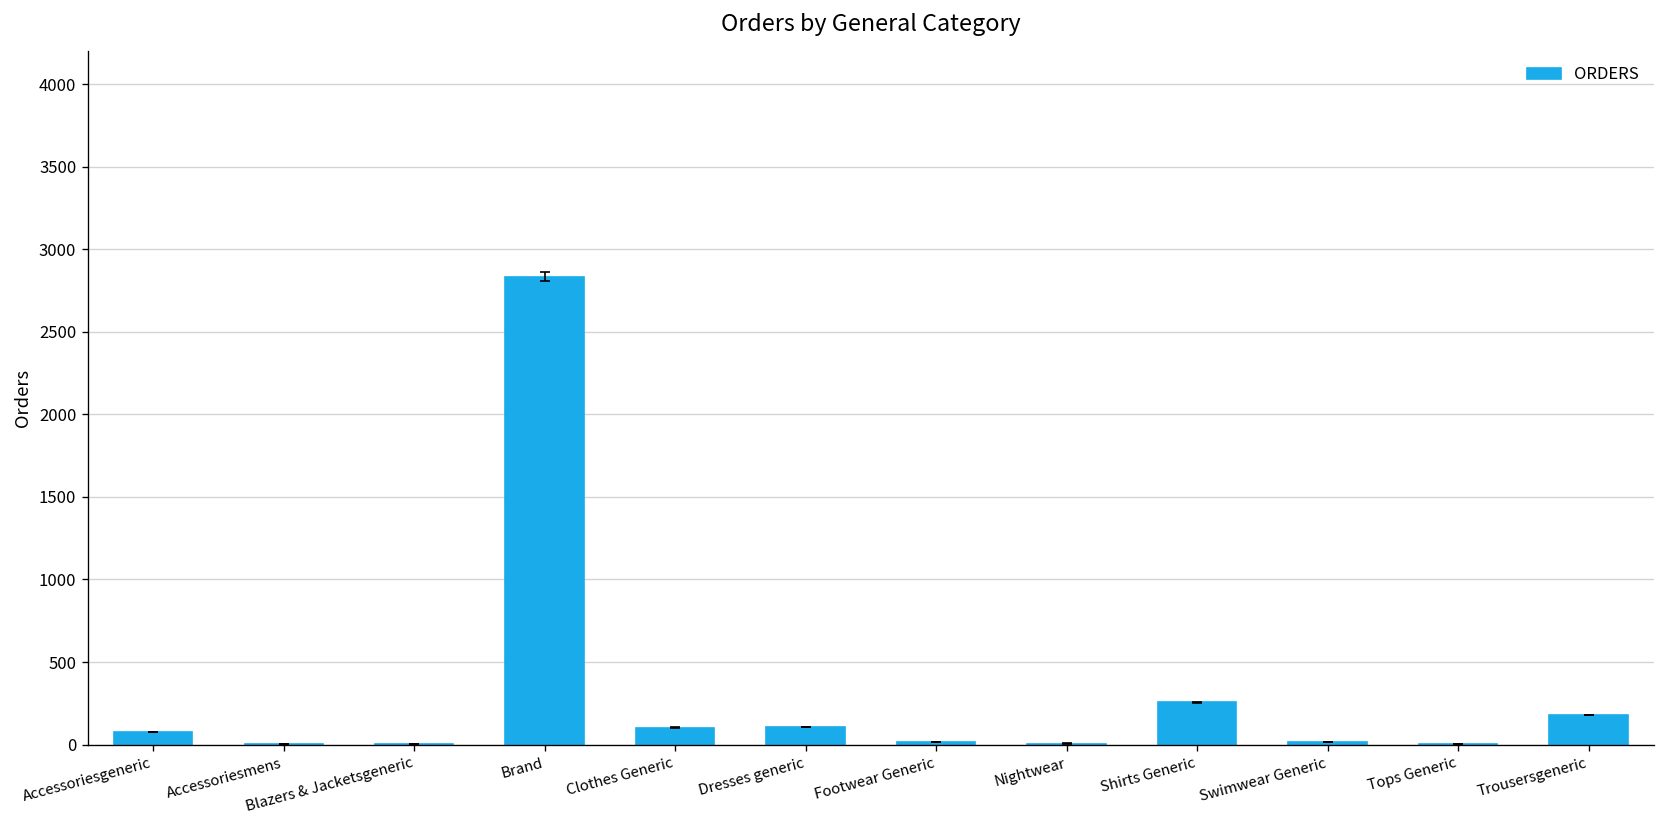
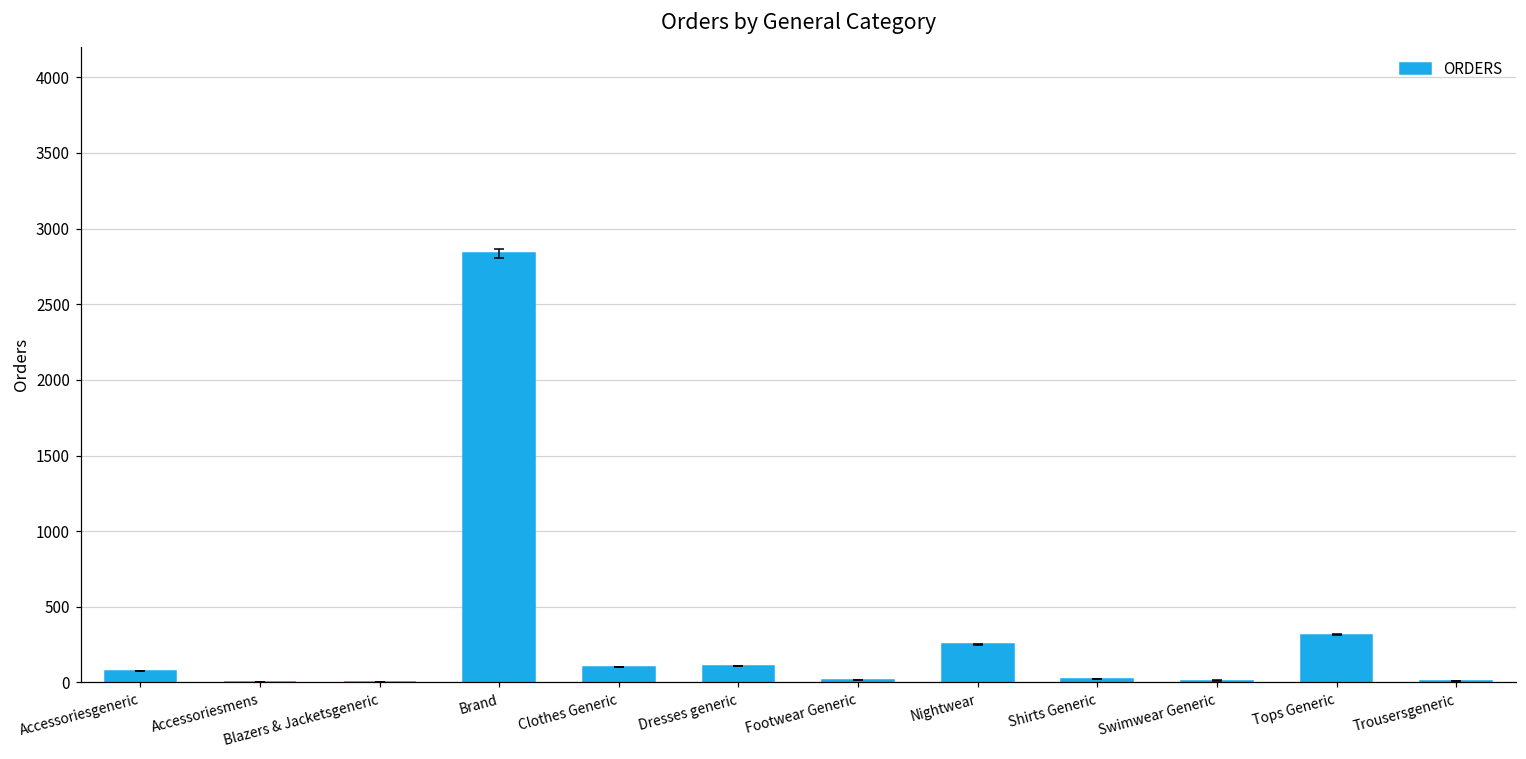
ORDERS, Nightwear: 10 -> 250
ORDERS, Shirts Generic: 260 -> 20
ORDERS, Tops Generic: 0 -> 320
ORDERS, Trousersgeneric: 180 -> 10
